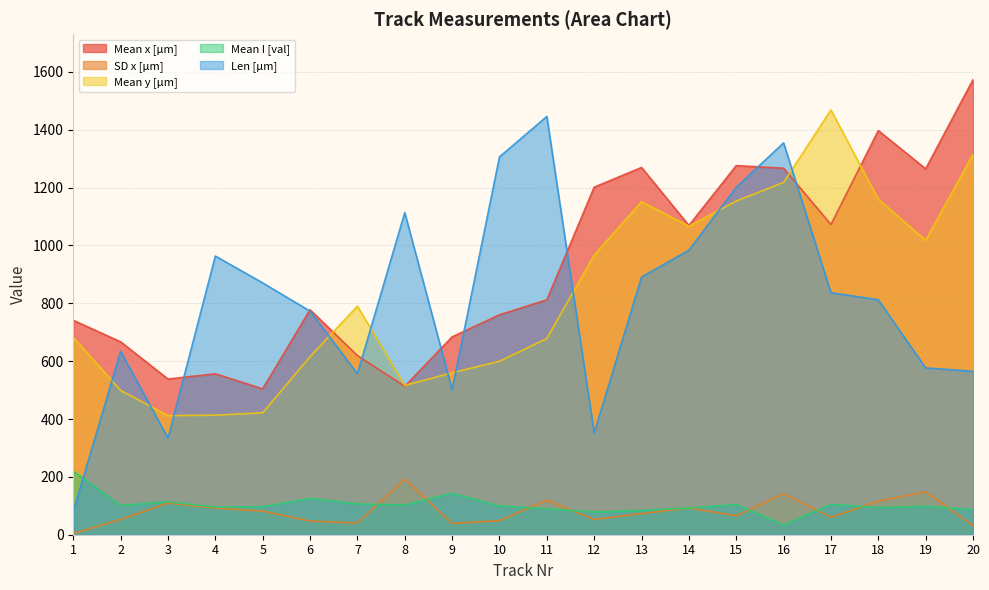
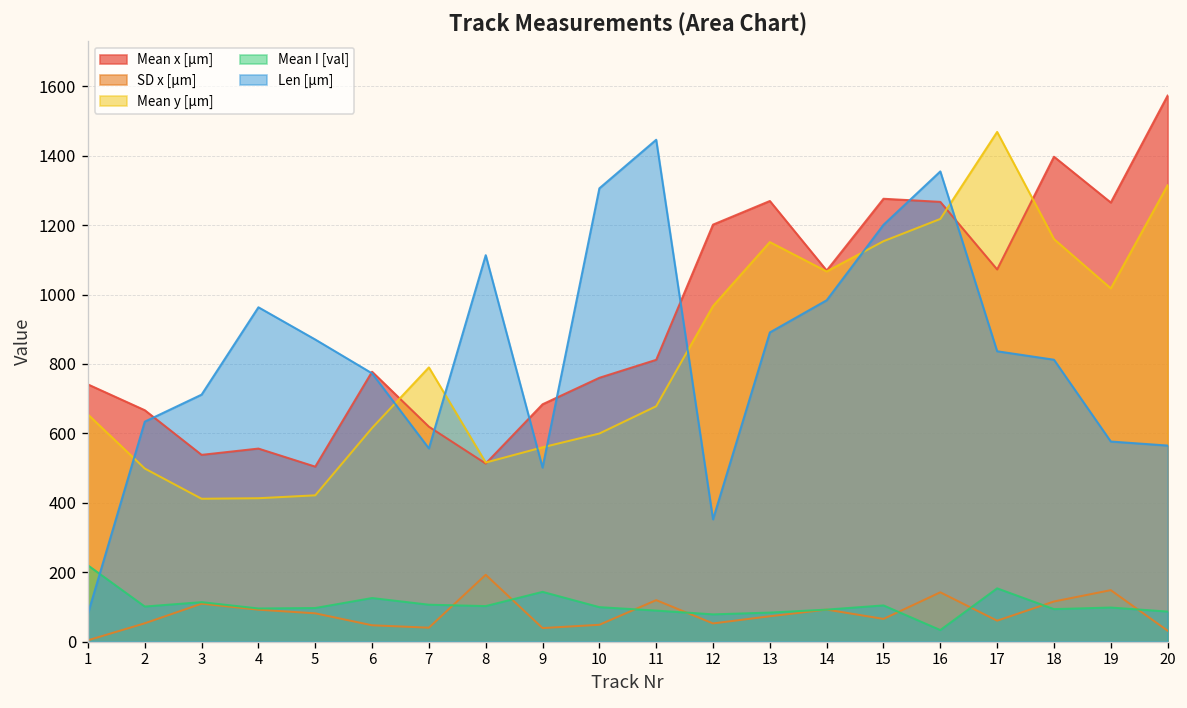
Mean y [µm], 1: 680 -> 650
Len [µm], 3: 330 -> 710
Mean I [val], 17: 100 -> 150
